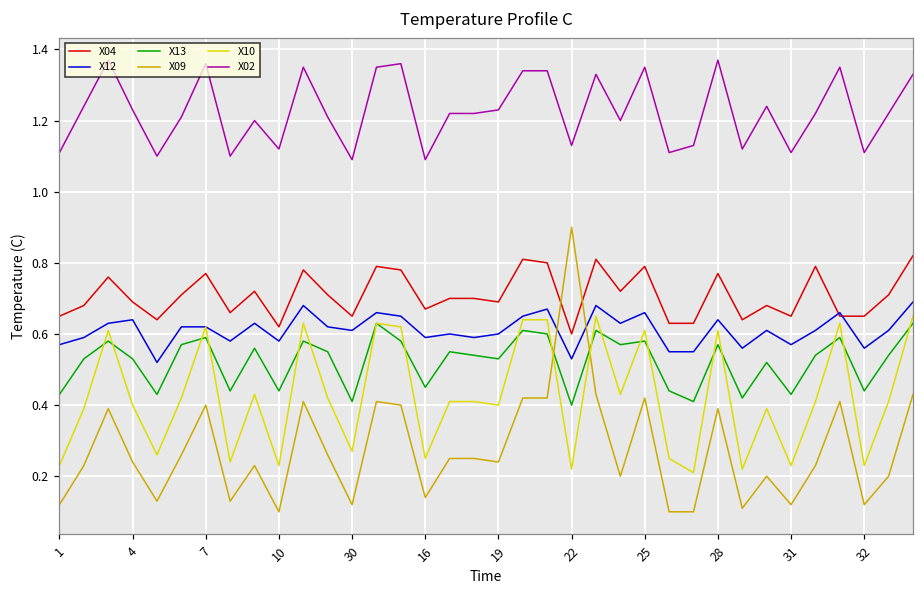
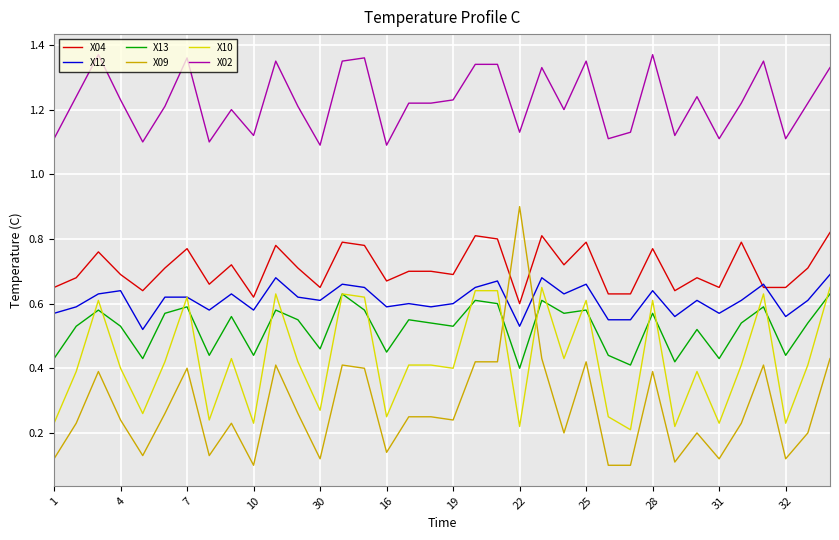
X13, 30: 0.41 -> 0.46
